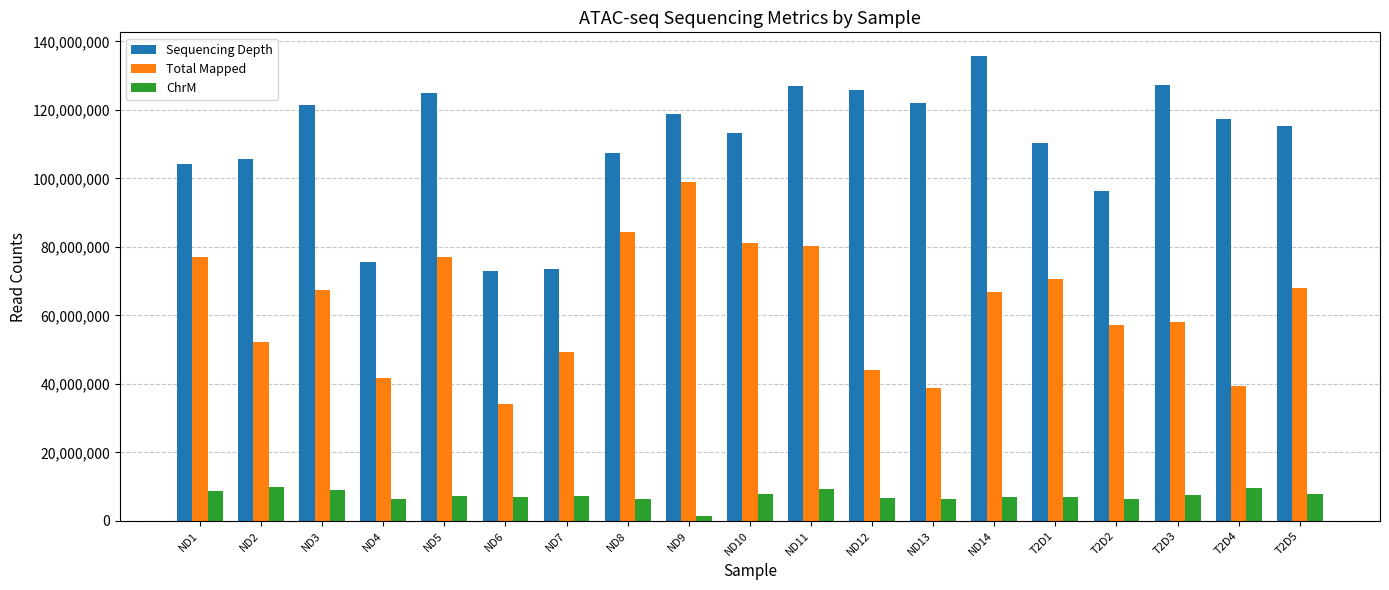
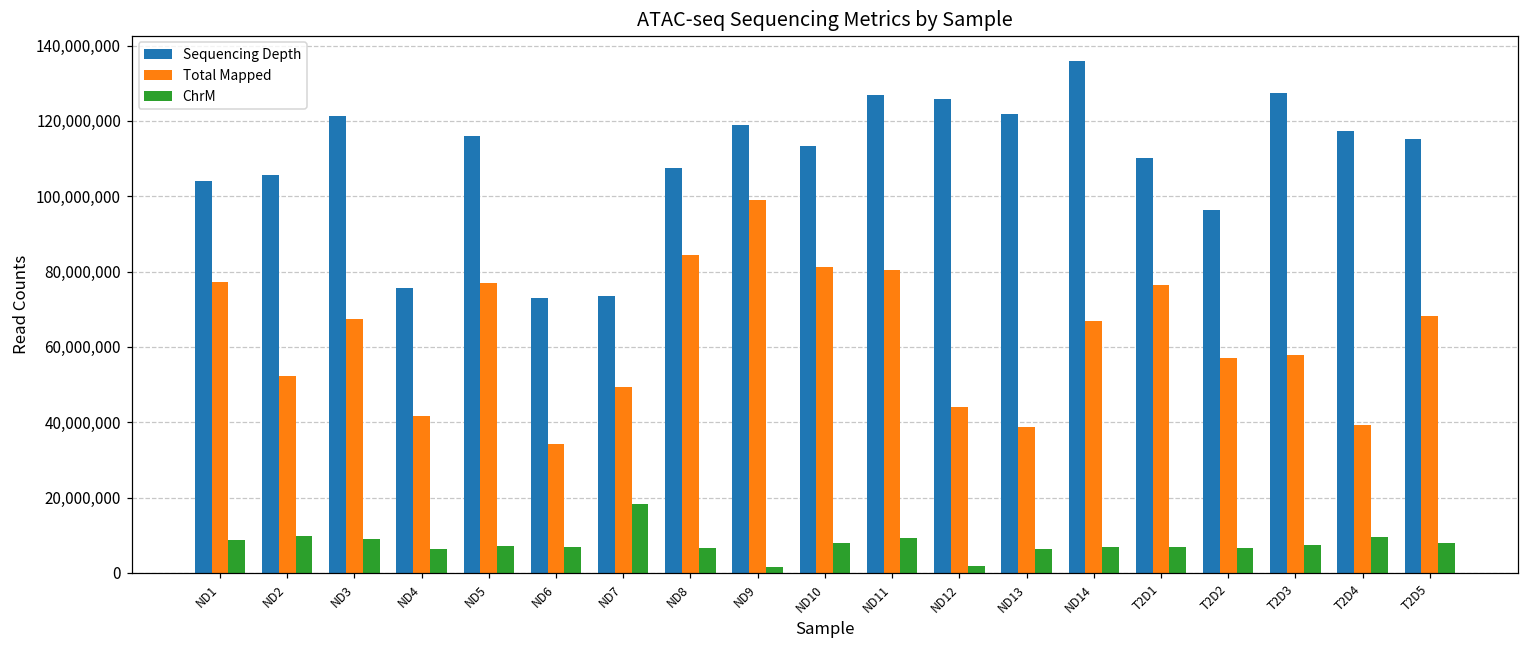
Sequencing Depth, ND5: 125,000,000 -> 116,000,000
ChrM, ND7: 7,000,000 -> 18,000,000
ChrM, ND12: 7,000,000 -> 2,000,000
Total Mapped, T2D1: 71,000,000 -> 76,000,000
